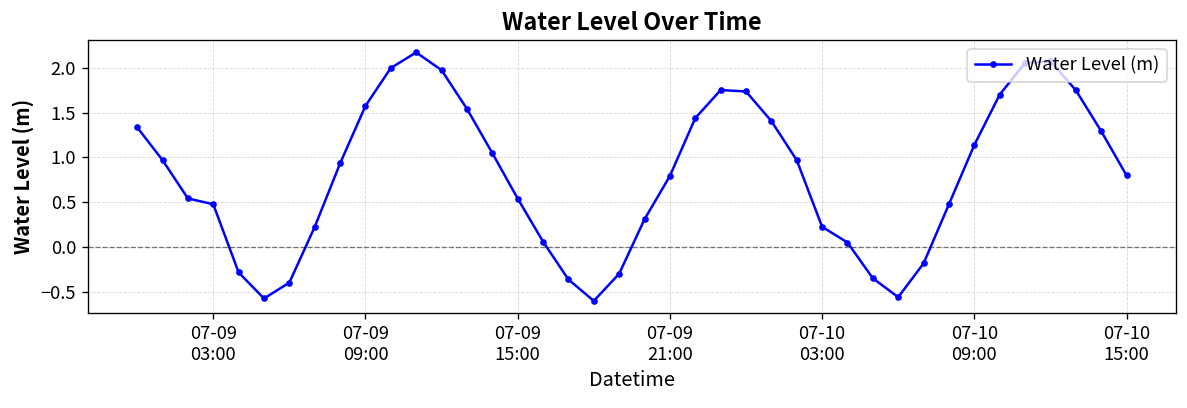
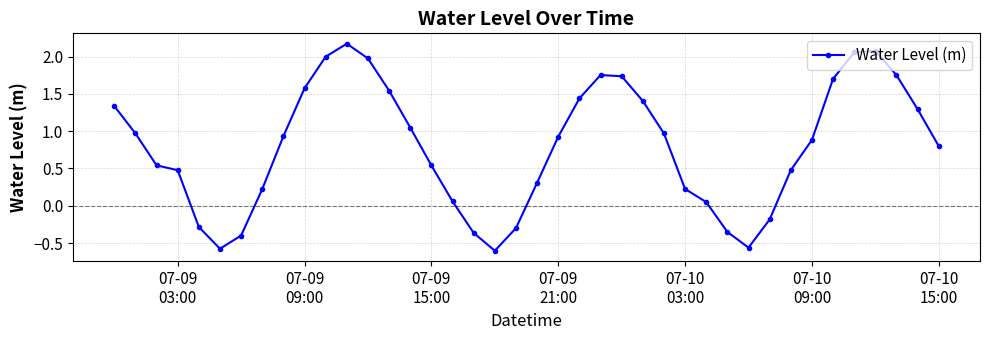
07-09 21:00: 0.8 -> 0.9
07-10 09:00: 1.1 -> 0.9
